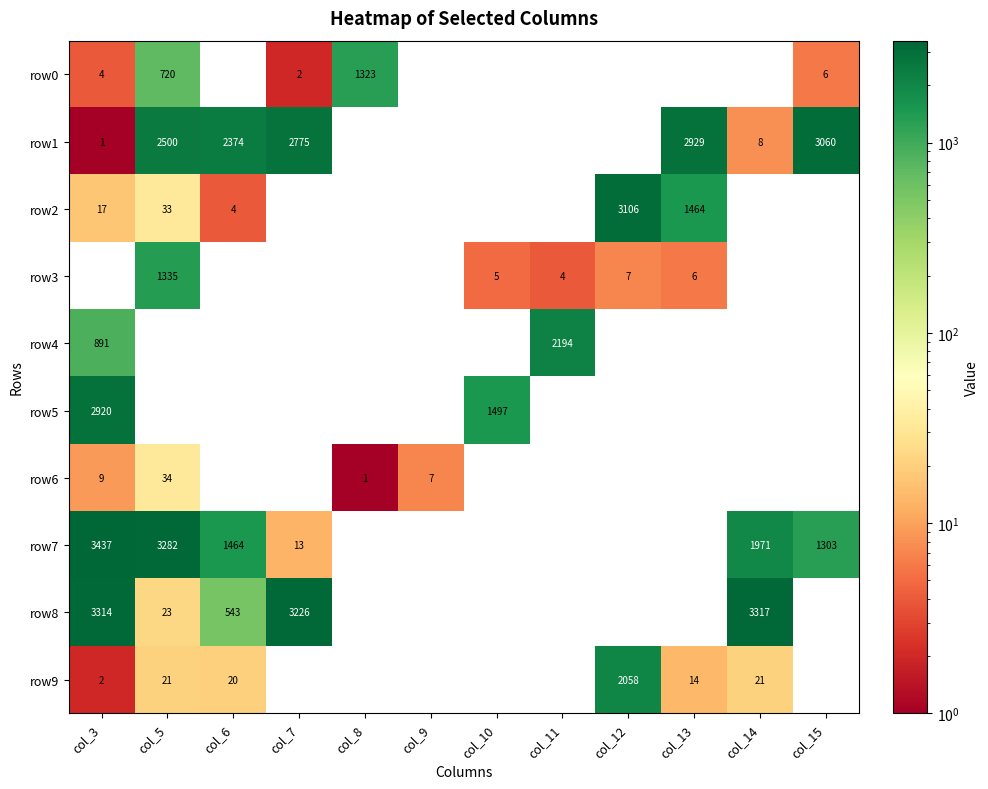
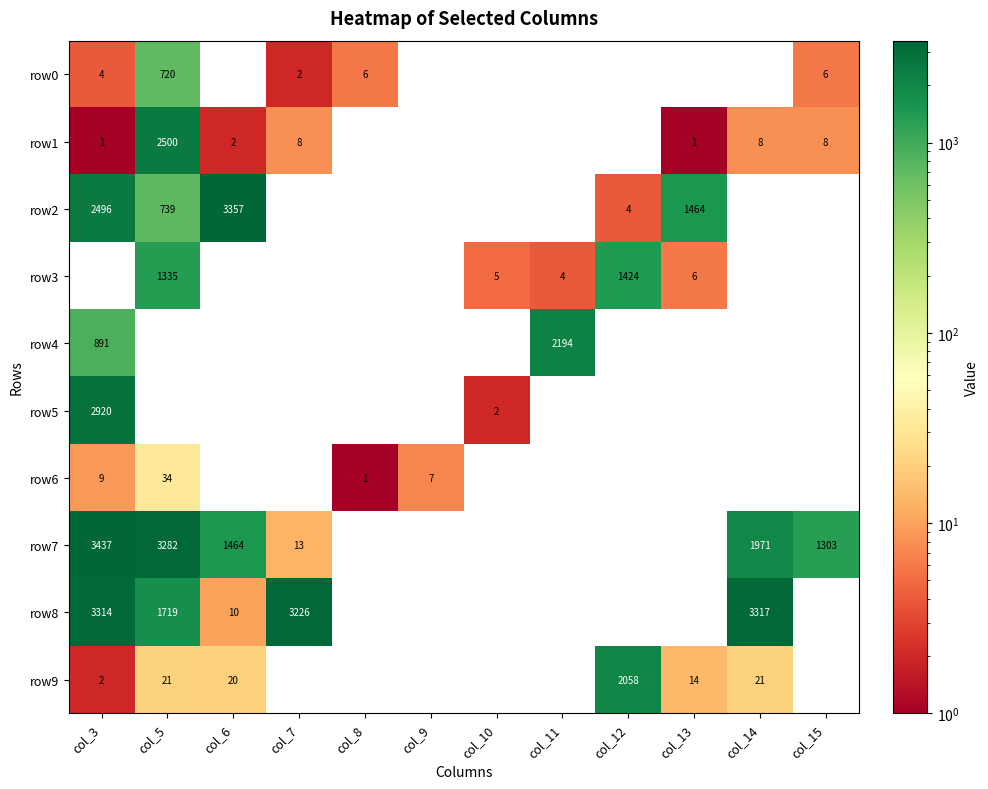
row0, col_8: 1323 -> 6
row1, col_6: 2374 -> 2
row1, col_7: 2775 -> 8
row1, col_13: 2929 -> 1
row1, col_15: 3060 -> 8
row2, col_3: 17 -> 2496
row2, col_5: 33 -> 739
row2, col_6: 4 -> 3357
row2, col_12: 3106 -> 4
row3, col_12: 7 -> 1424
row5, col_10: 1497 -> 2
row8, col_5: 23 -> 1719
row8, col_6: 543 -> 10
